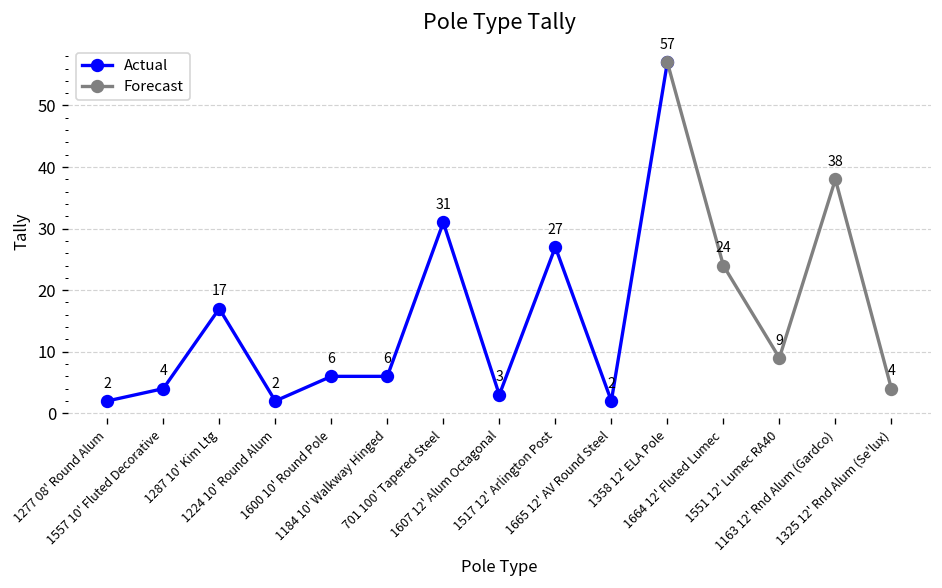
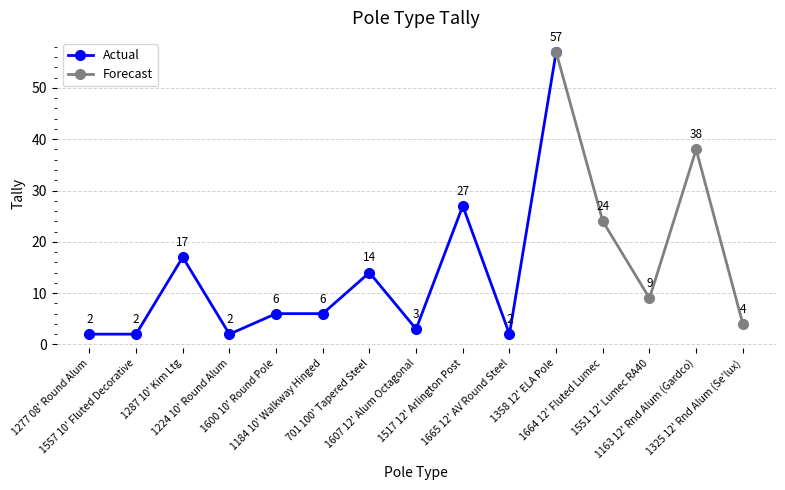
Actual, 1557 10' Fluted Decorative: 4 -> 2
Actual, 701 100' Tapered Steel: 31 -> 14
